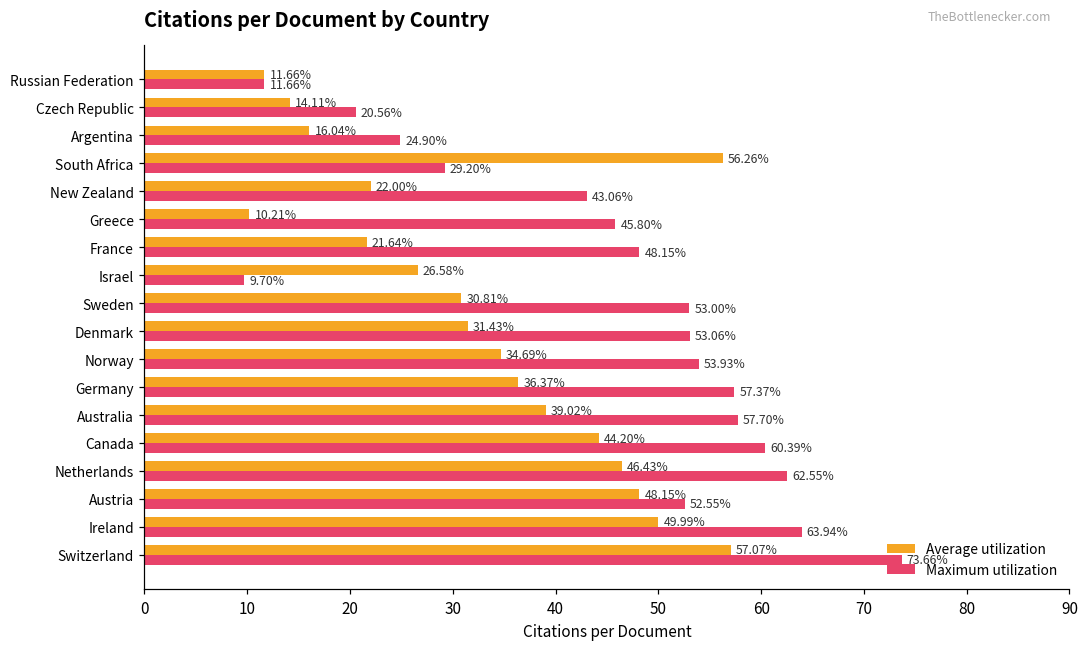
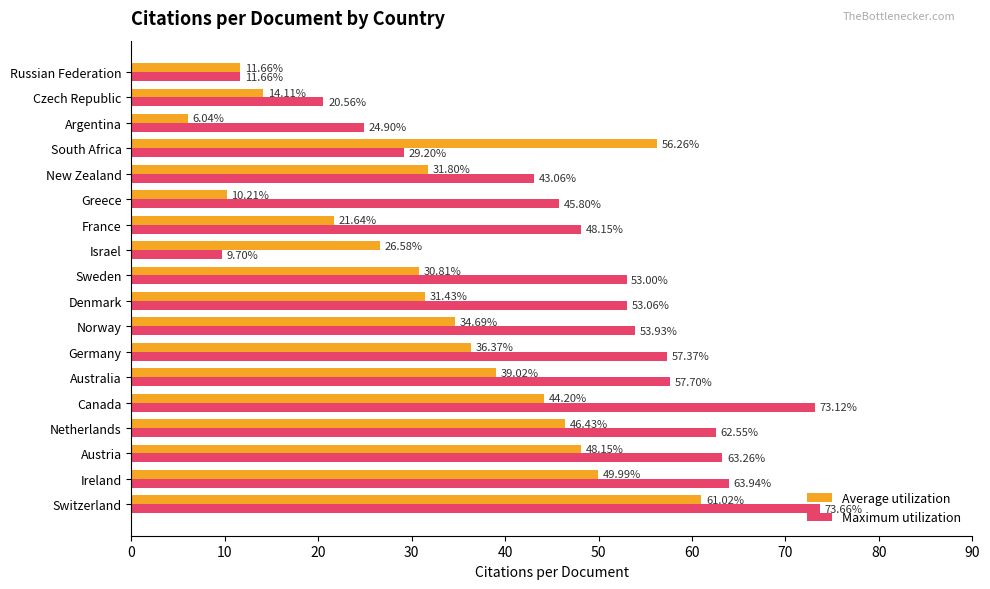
Average utilization, Argentina: 16.04% -> 6.04%
Average utilization, New Zealand: 22.00% -> 31.80%
Maximum utilization, Canada: 60.39% -> 73.12%
Maximum utilization, Austria: 52.55% -> 63.26%
Average utilization, Switzerland: 57.07% -> 61.02%
